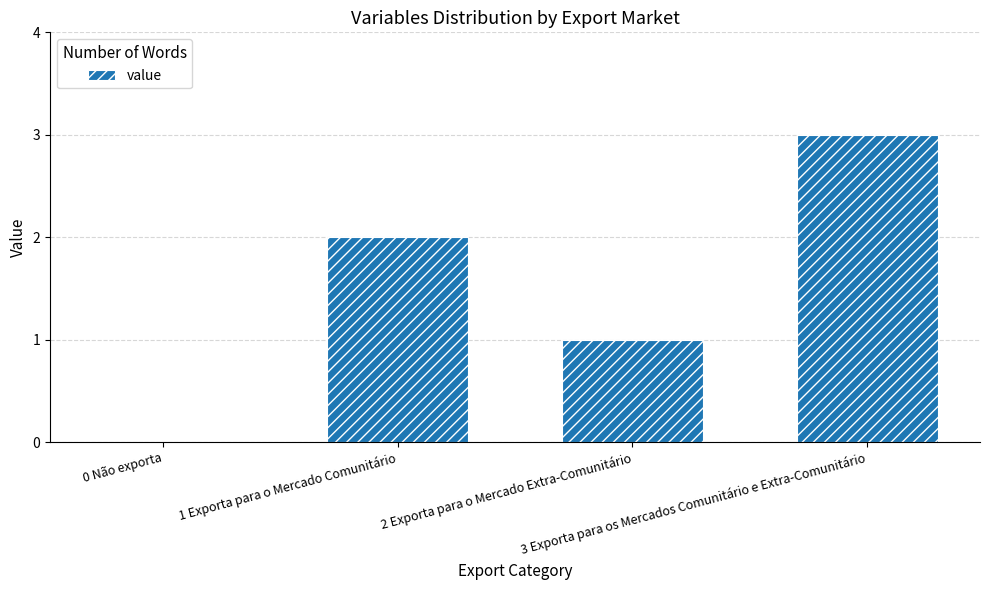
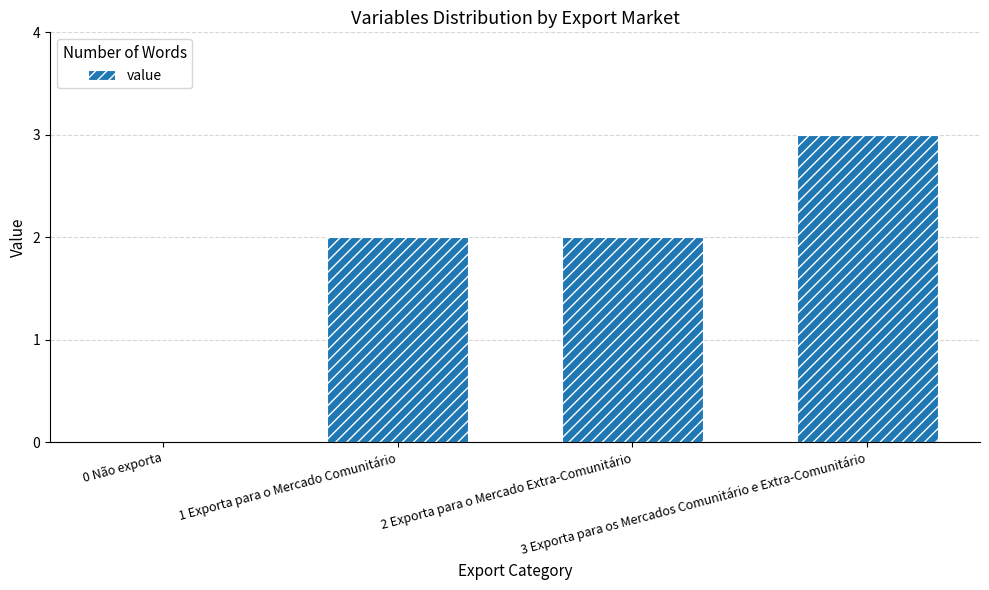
2 Exporta para o Mercado Extra-Comunitário: 1 -> 2
